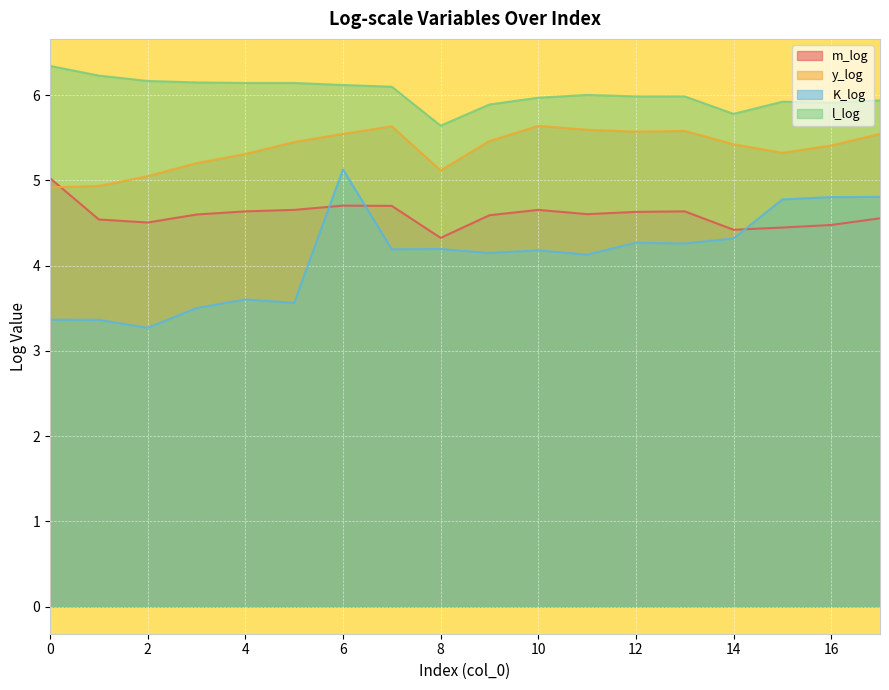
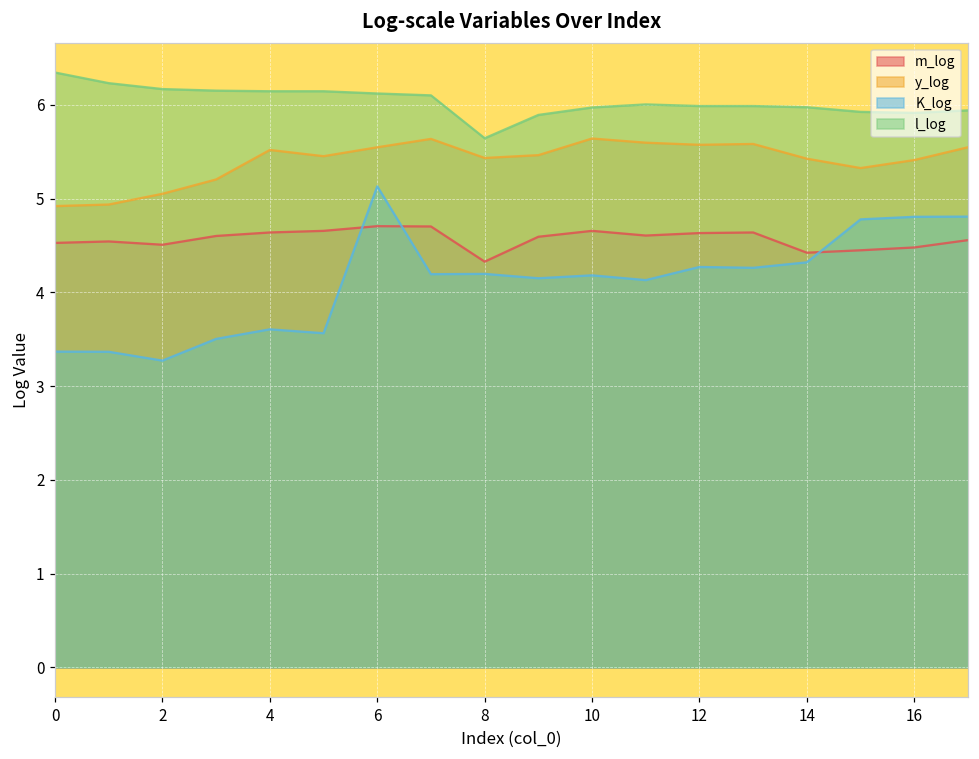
m_log, 0: 5.0 -> 4.5
y_log, 4: 5.3 -> 5.5
y_log, 8: 5.1 -> 5.4
l_log, 14: 5.8 -> 6.0
